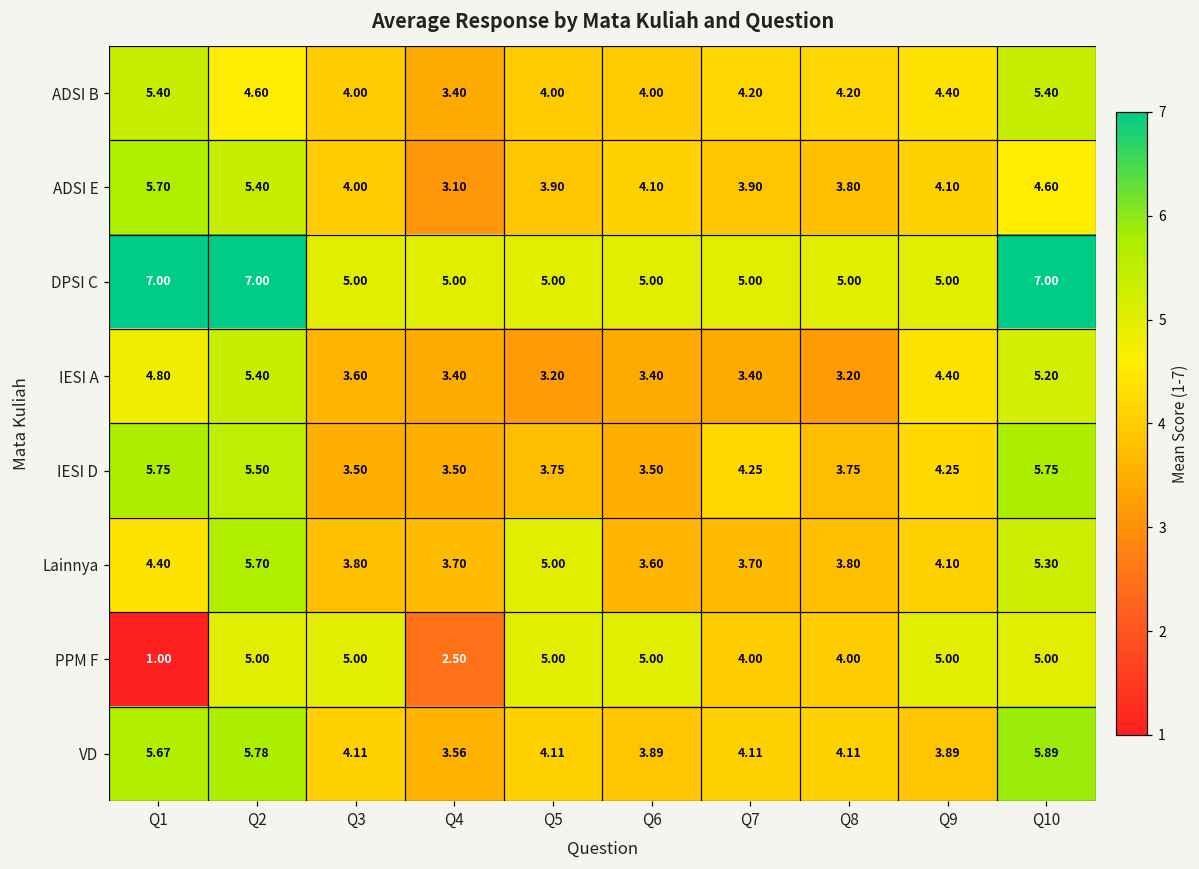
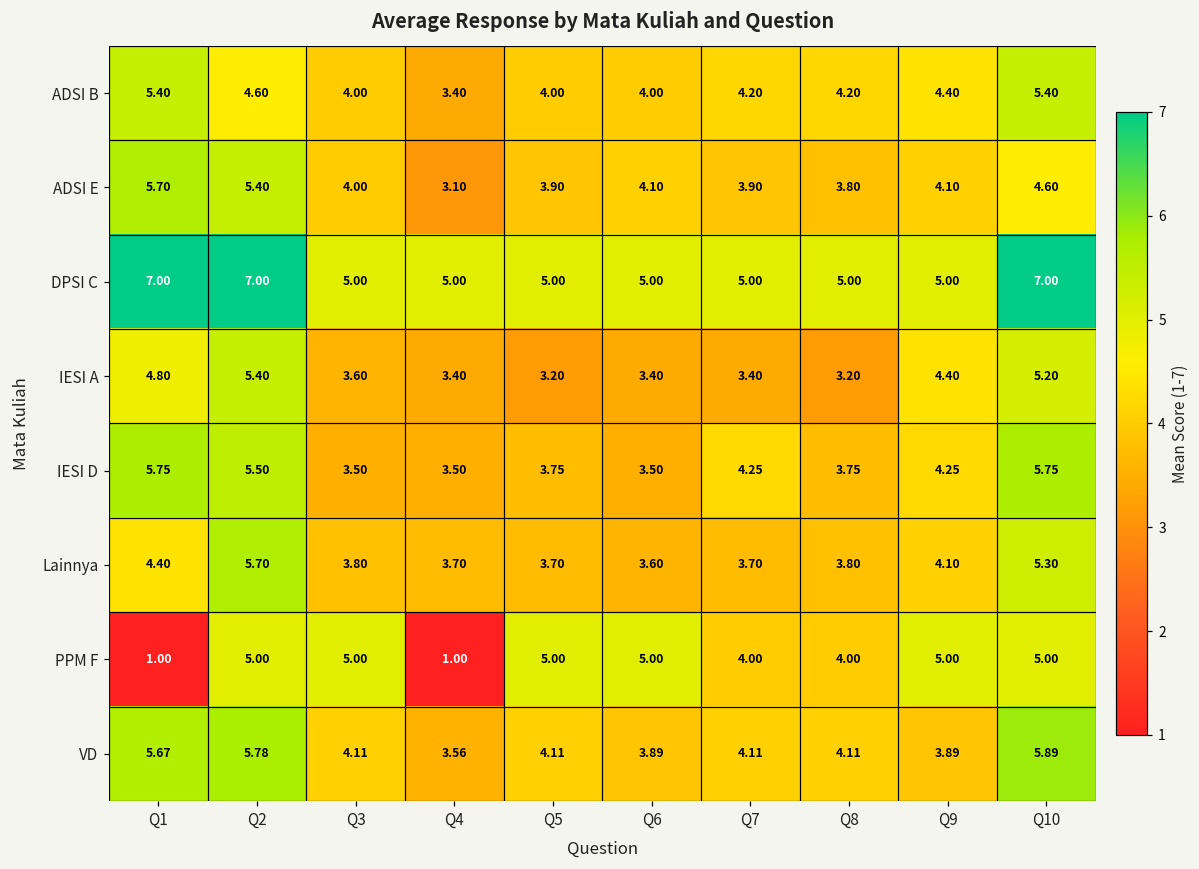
Lainnya, Q5: 5.00 -> 3.70
PPM F, Q4: 2.50 -> 1.00
